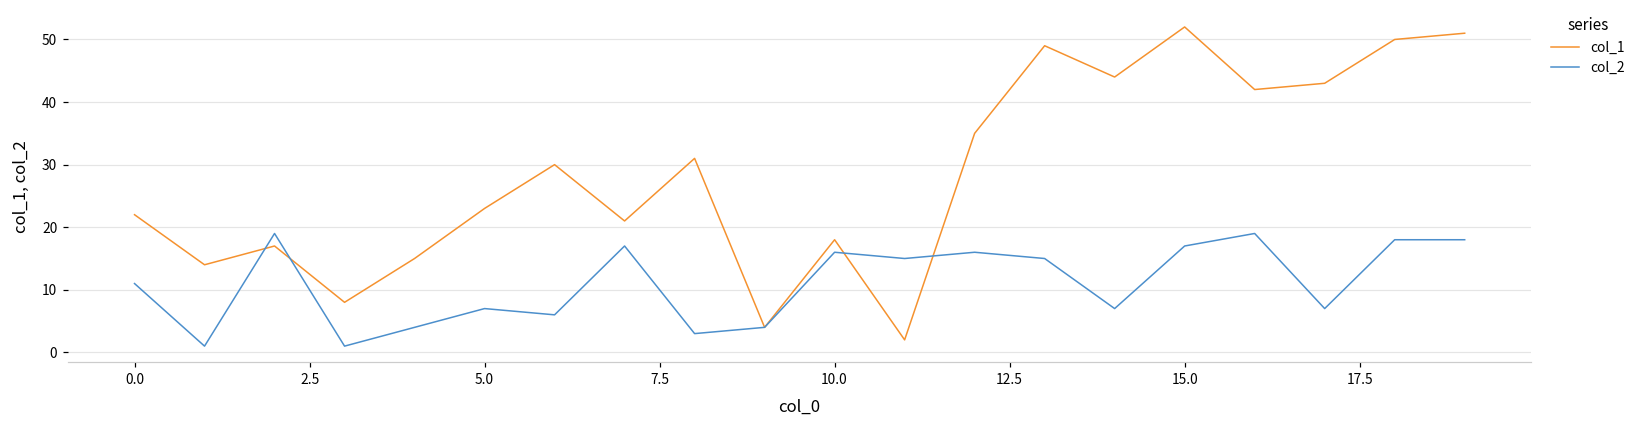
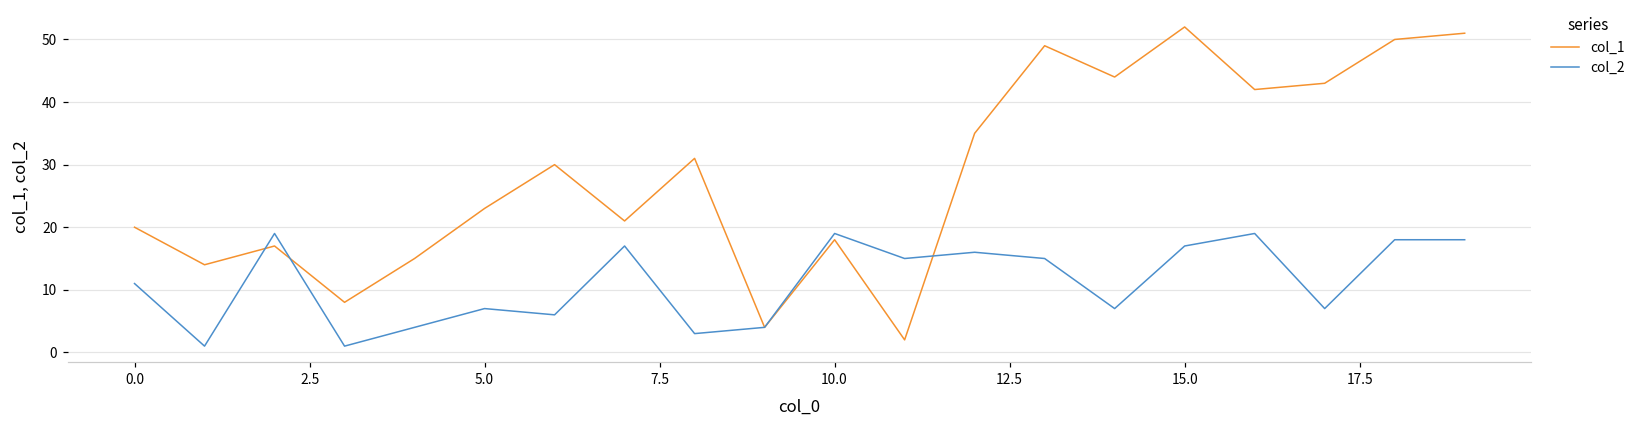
col_1, 0.0: 22 -> 20
col_2, 10.0: 16 -> 19
